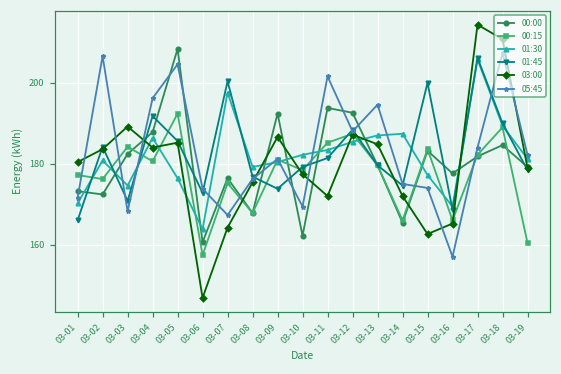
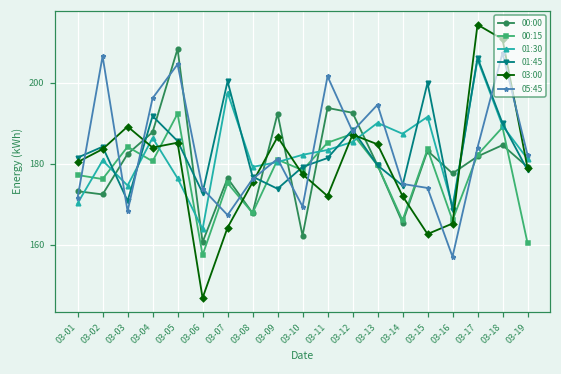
01:45, 03-01: 166 -> 182
01:30, 03-13: 187 -> 190
01:30, 03-15: 177 -> 192
